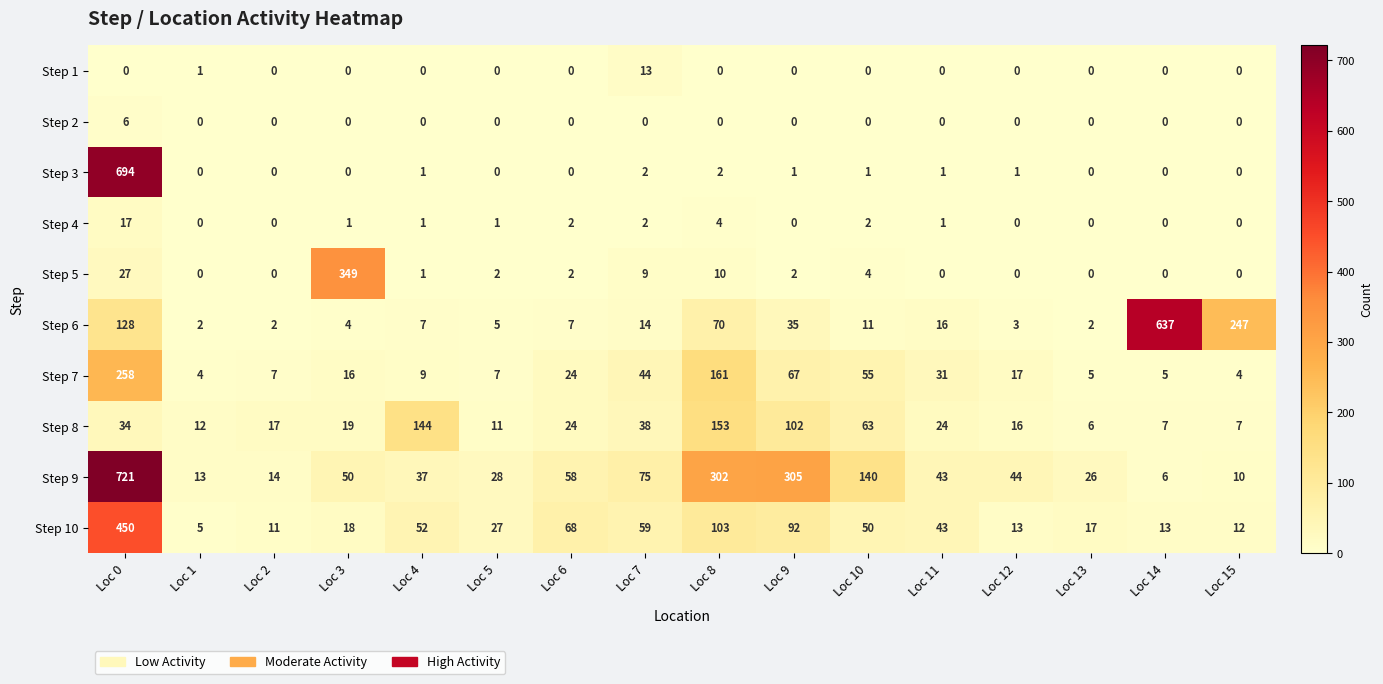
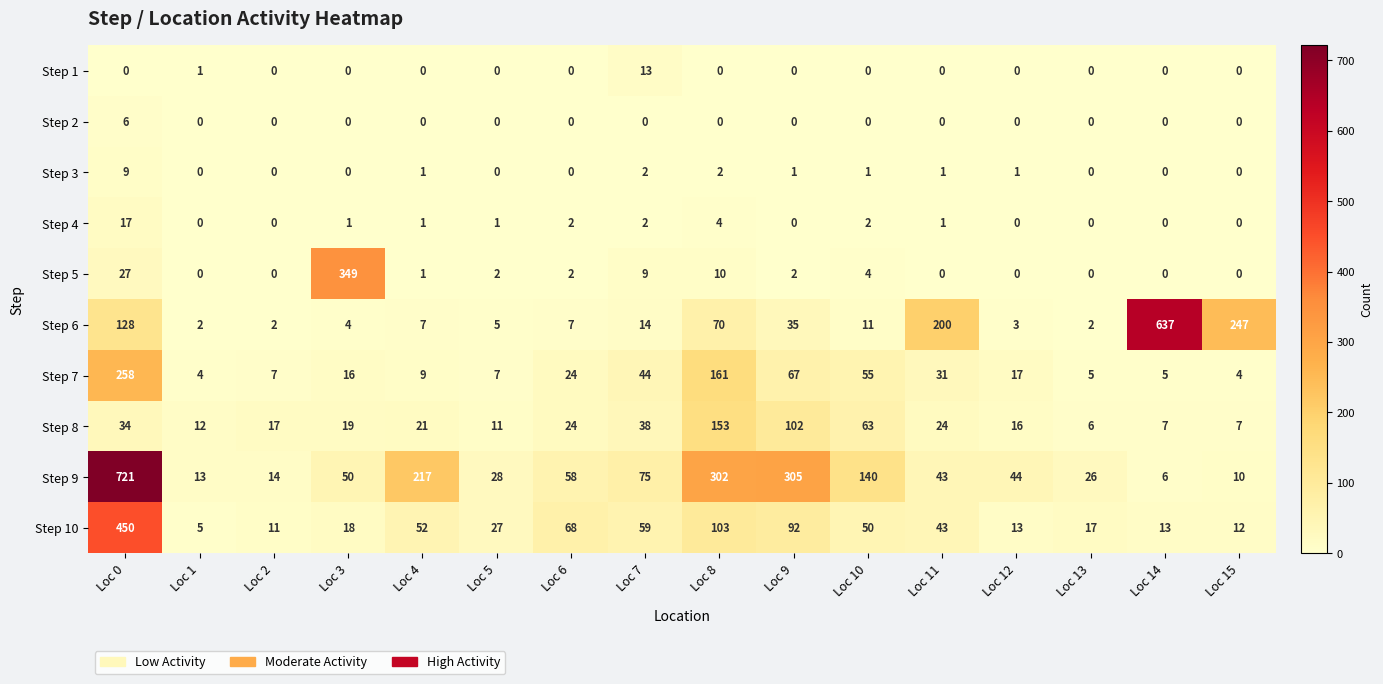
Step 3, Loc 0: 694 -> 9
Step 6, Loc 11: 16 -> 200
Step 8, Loc 4: 144 -> 21
Step 9, Loc 4: 37 -> 217
